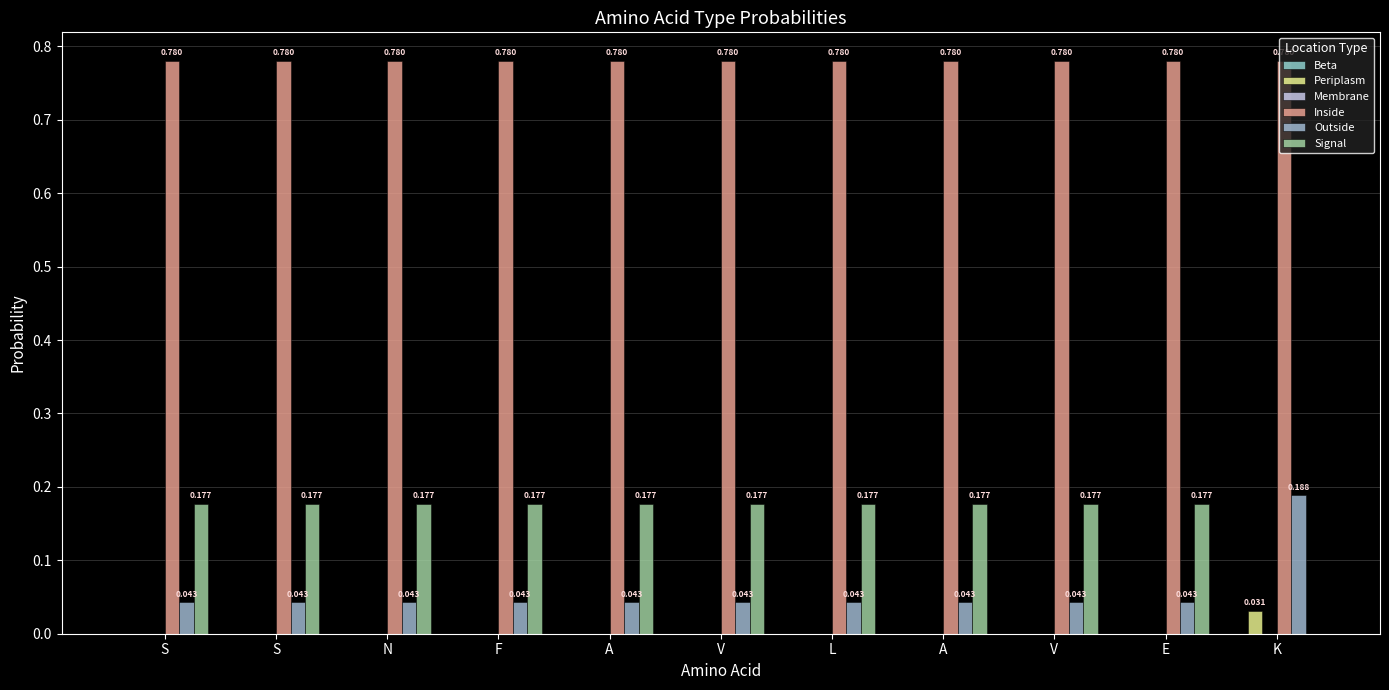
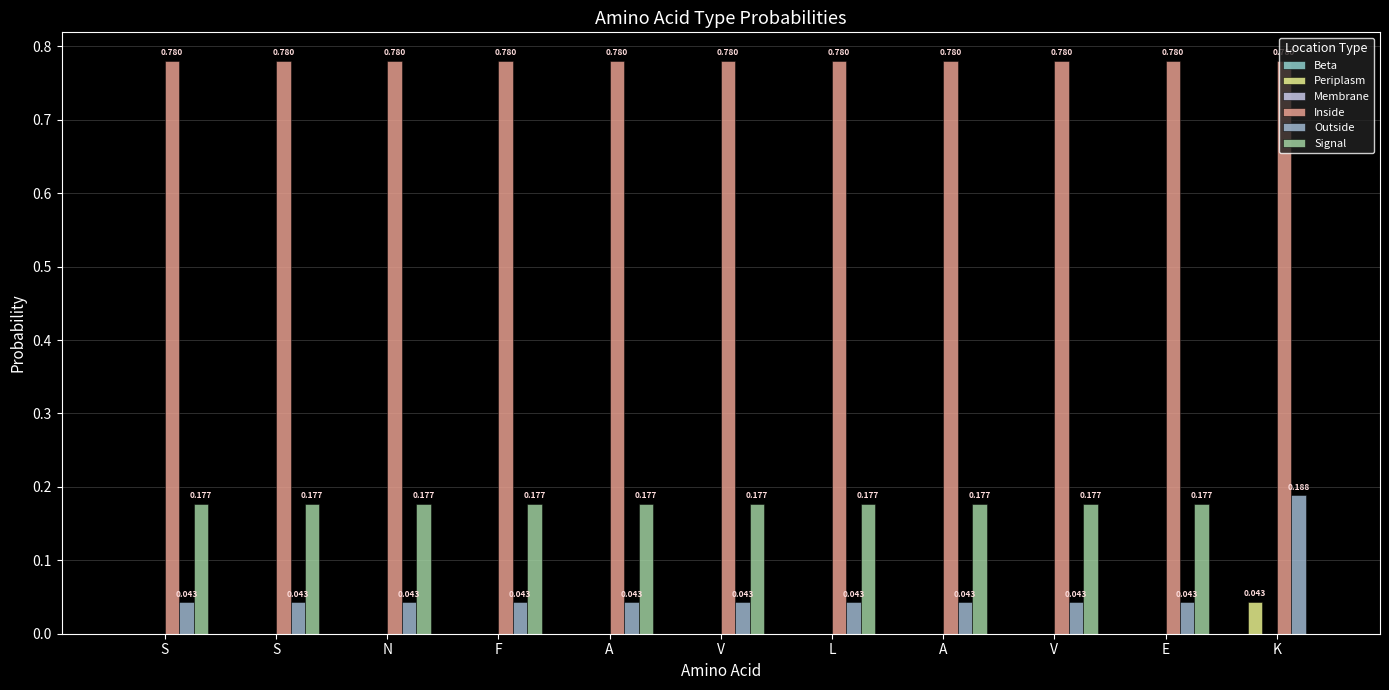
Periplasm, K: 0.031 -> 0.043
